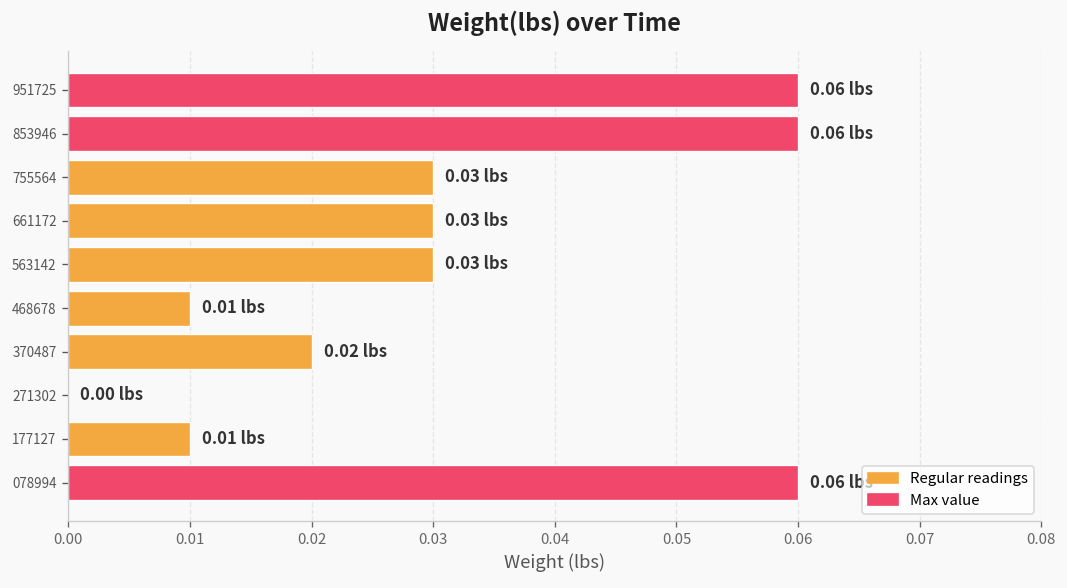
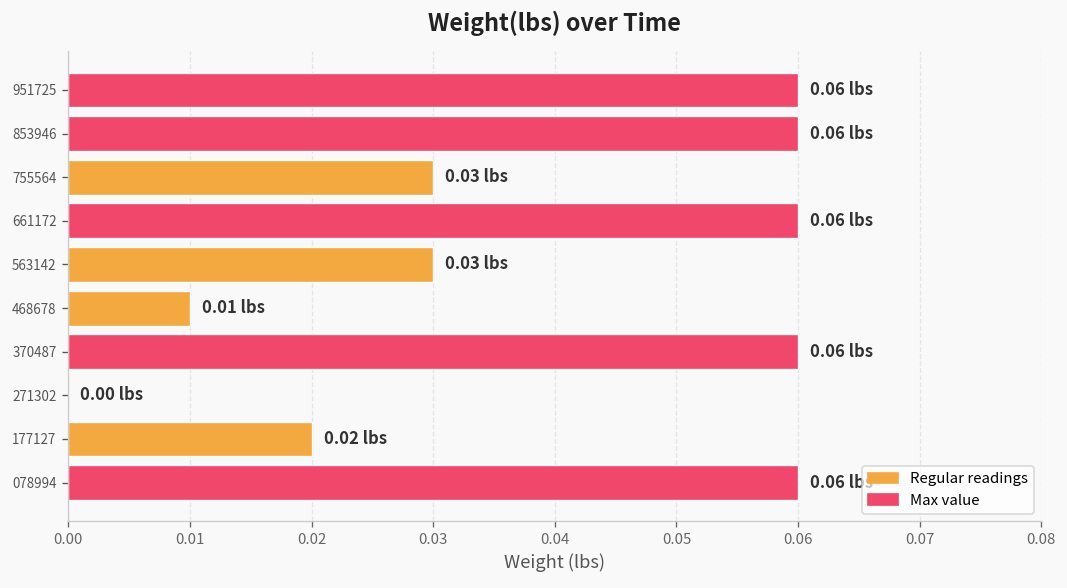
661172: 0.03 -> 0.06
370487: 0.02 -> 0.06
177127: 0.01 -> 0.02
